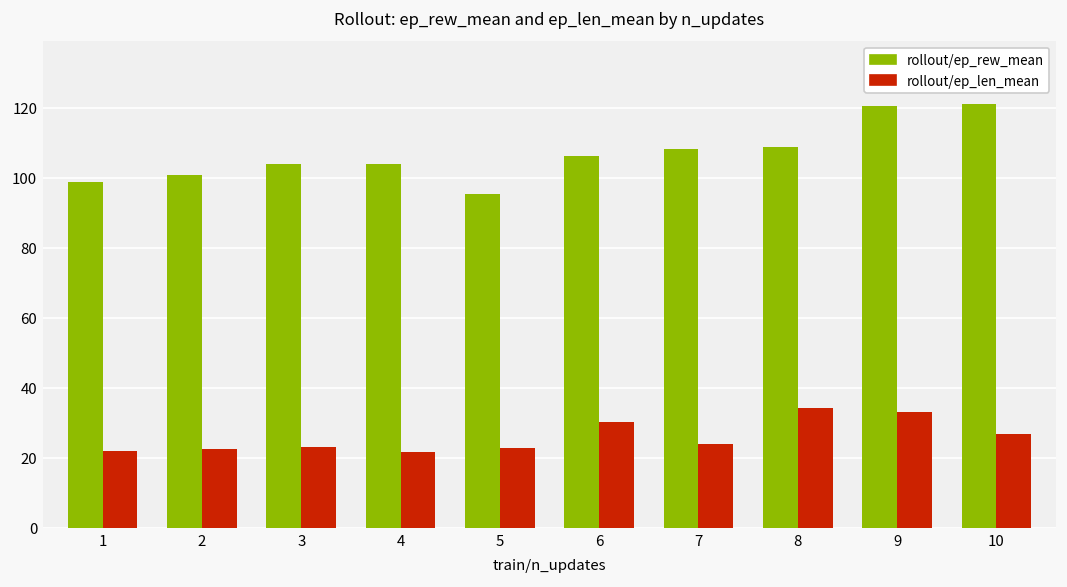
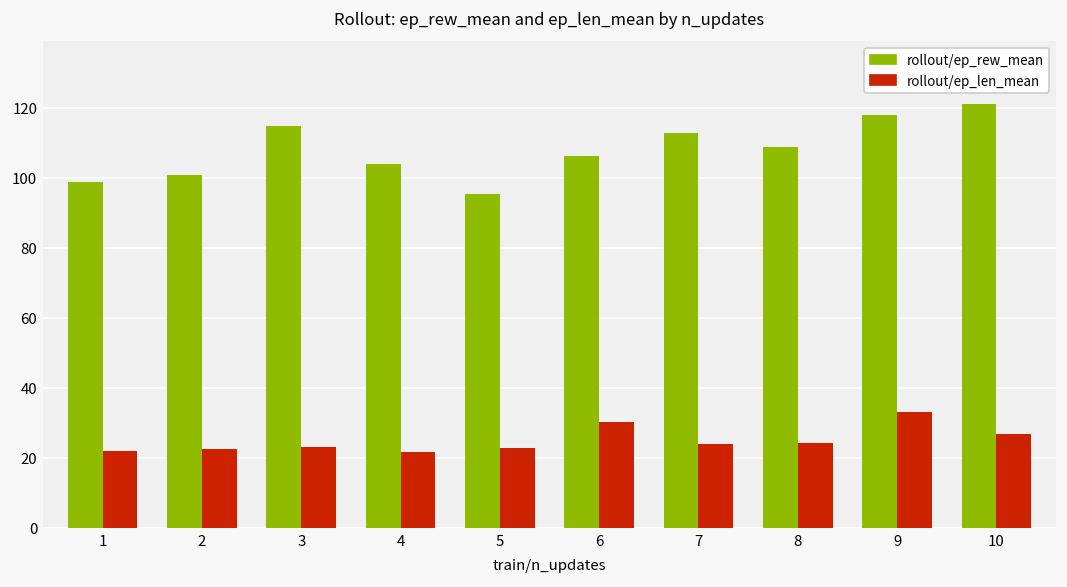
rollout/ep_rew_mean, 3: 104 -> 115
rollout/ep_rew_mean, 7: 108 -> 113
rollout/ep_len_mean, 8: 34 -> 24
rollout/ep_rew_mean, 9: 121 -> 118
